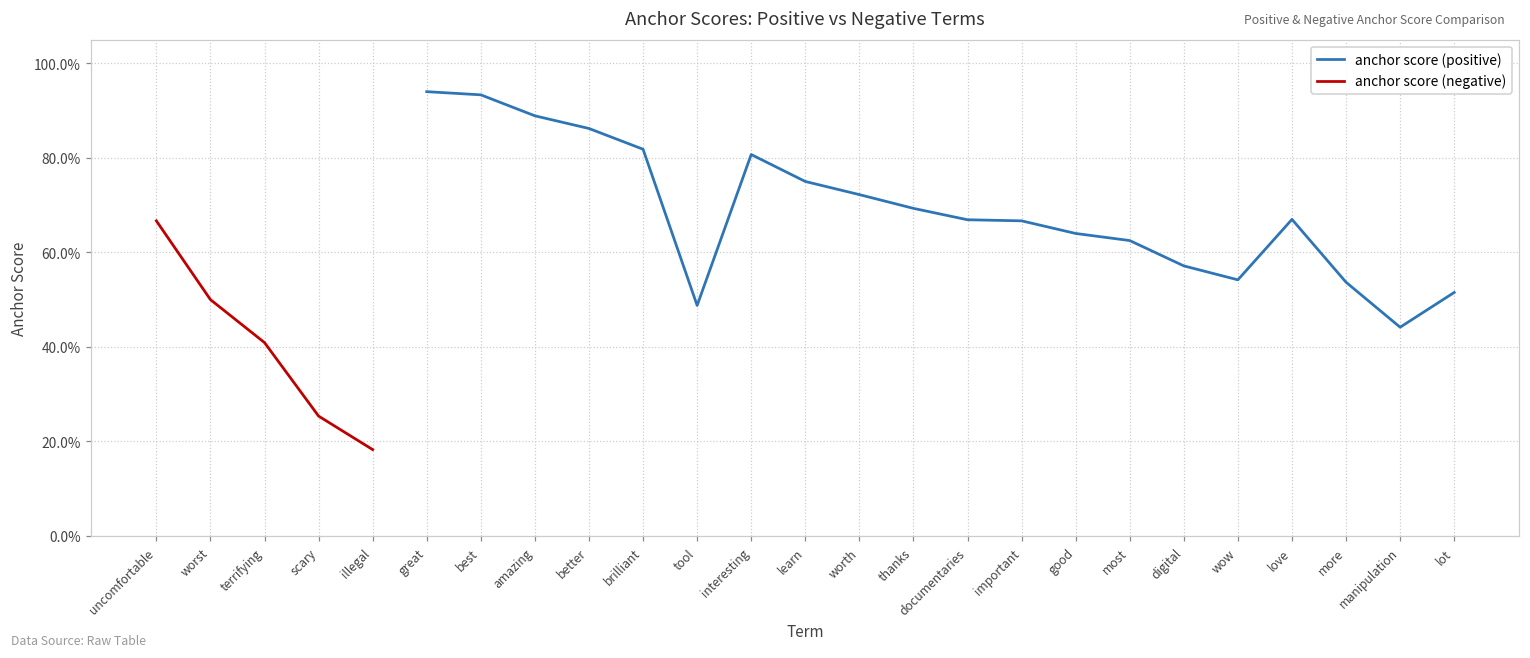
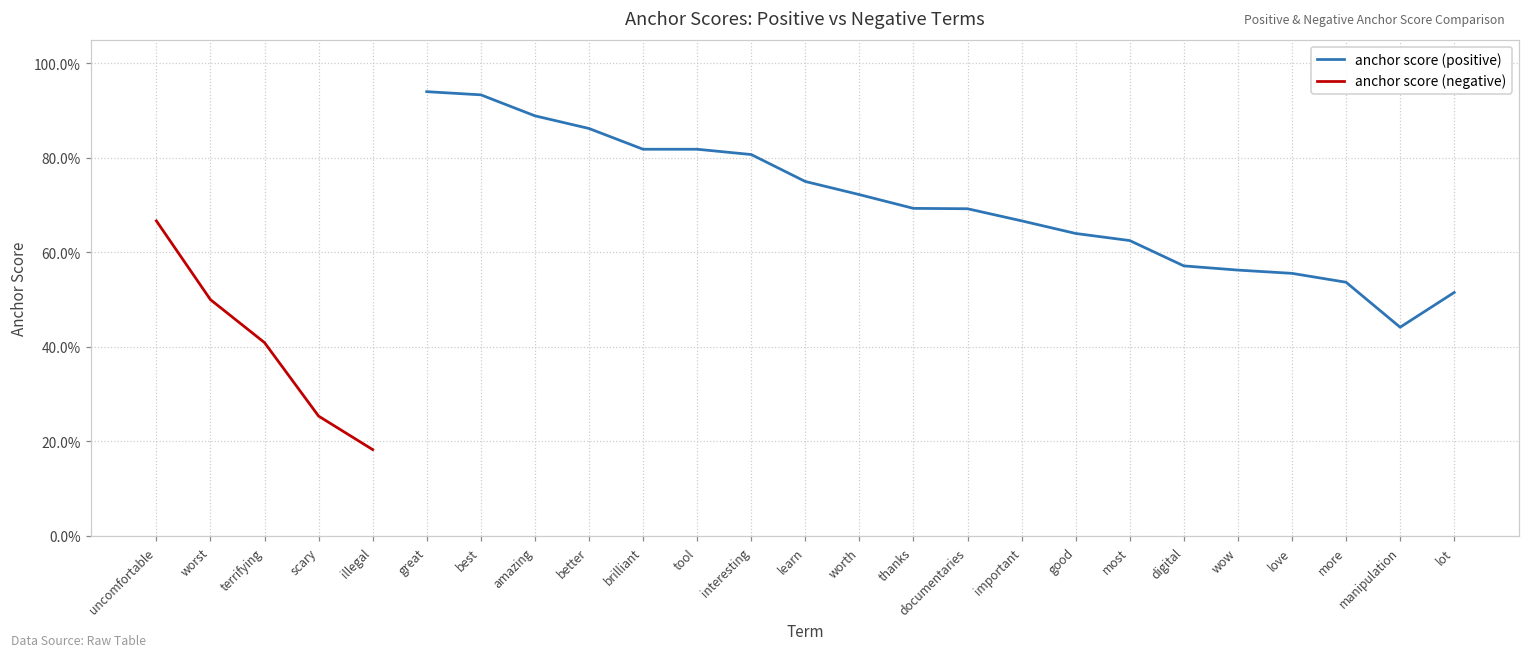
anchor score (positive), tool: 49% -> 82%
anchor score (positive), documentaries: 67% -> 69%
anchor score (positive), wow: 54% -> 56%
anchor score (positive), love: 67% -> 56%
